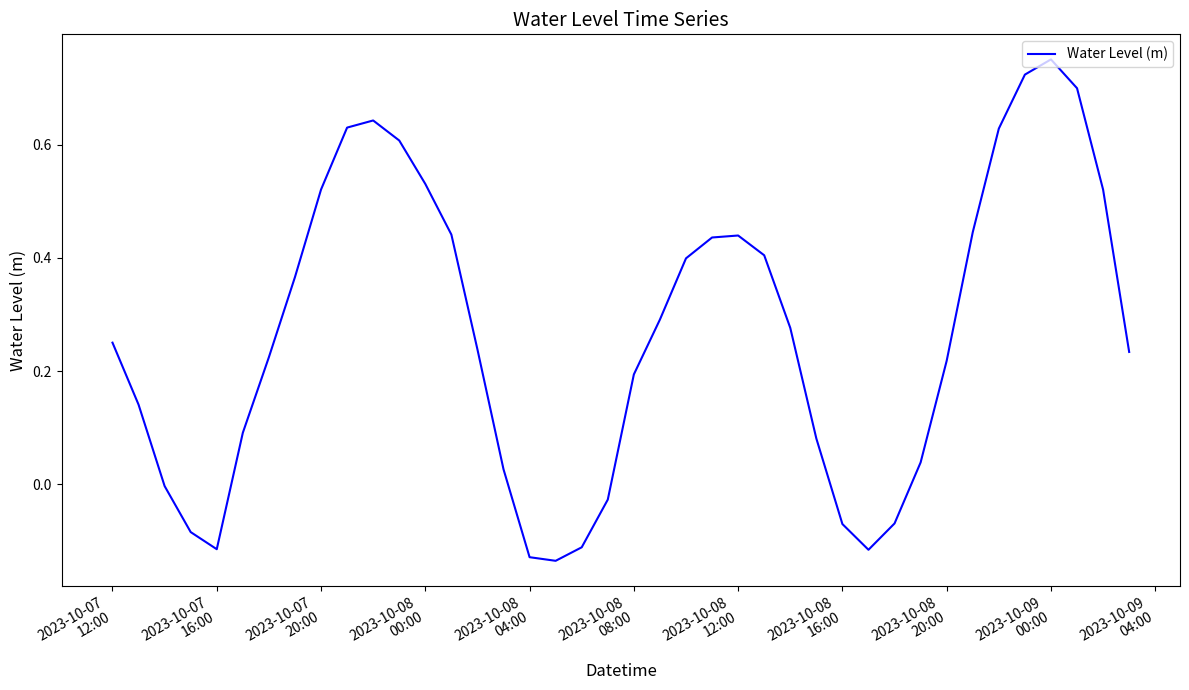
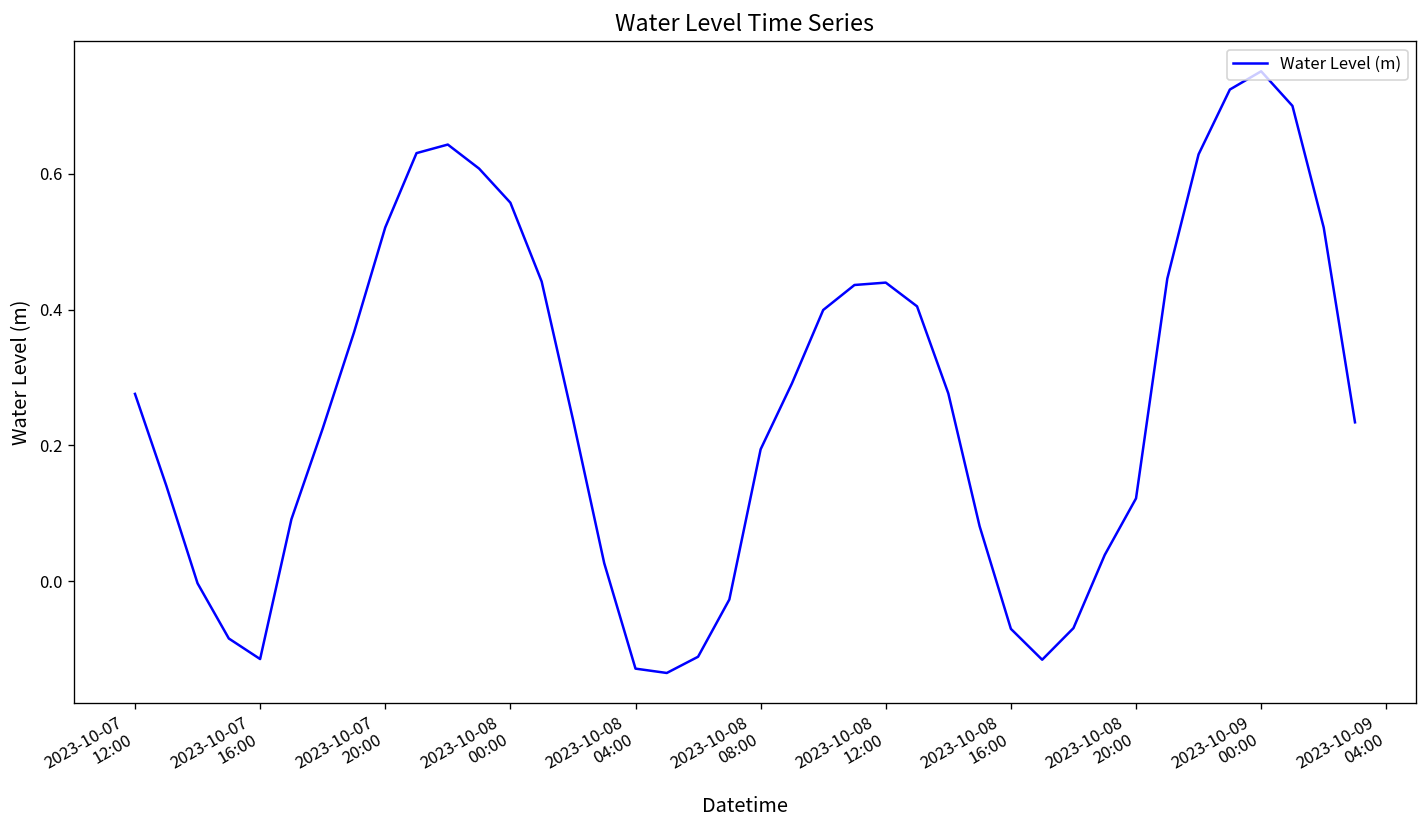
2023-10-07 12:00: 0.25 -> 0.28
2023-10-08 00:00: 0.53 -> 0.56
2023-10-08 20:00: 0.22 -> 0.12
